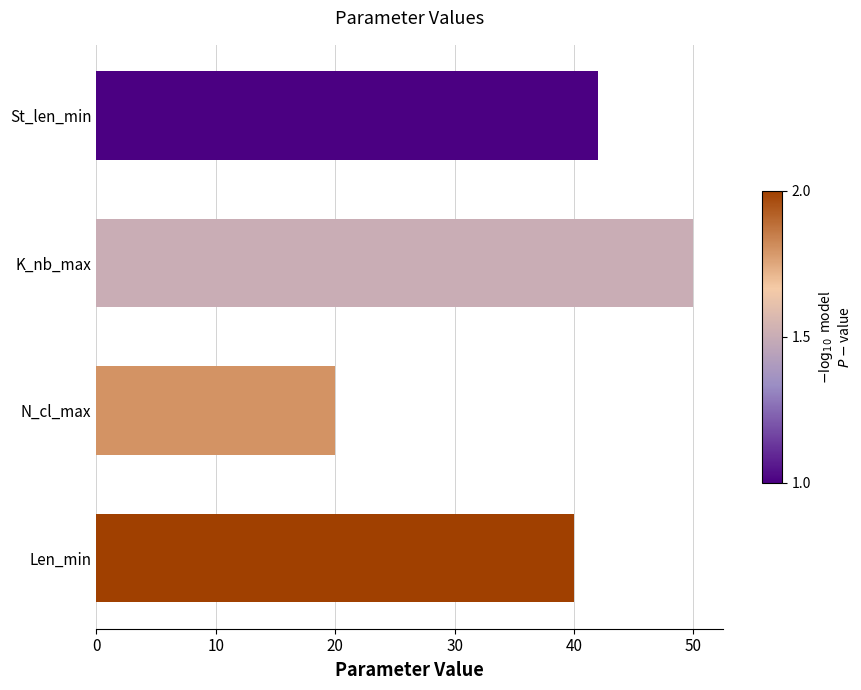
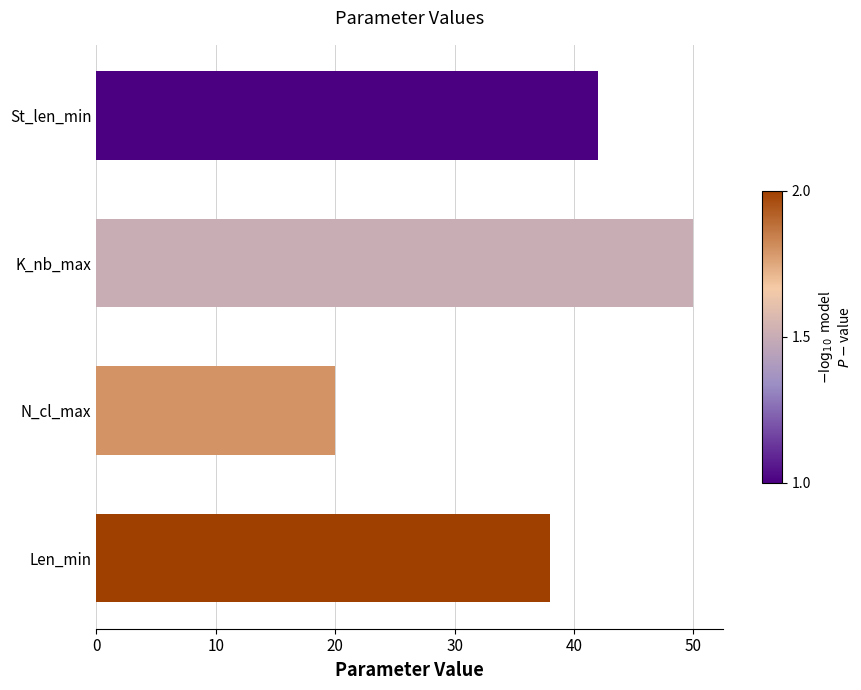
Len_min: 40 -> 38
